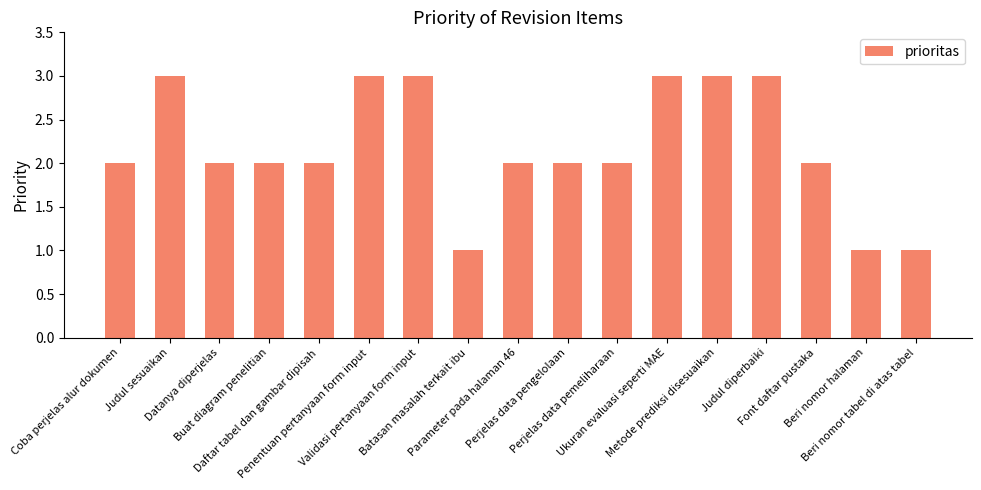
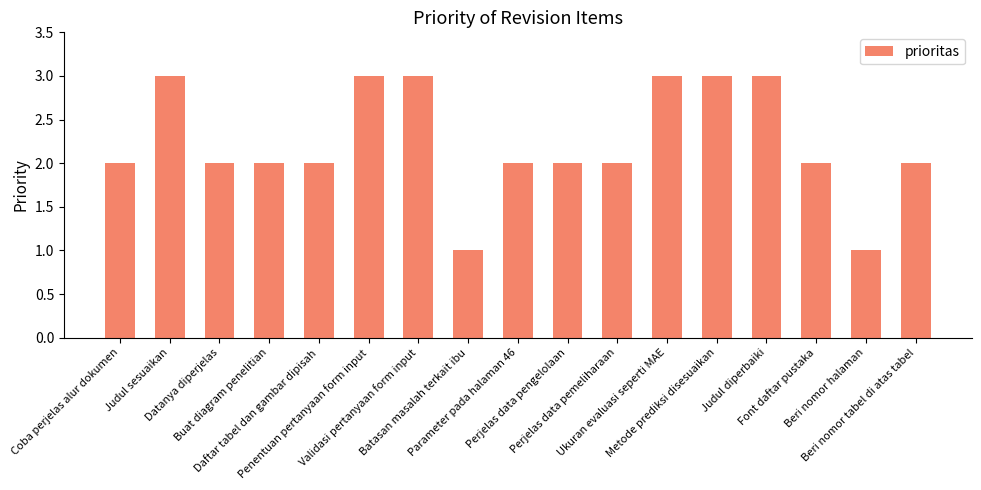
Beri nomor tabel di atas tabel: 1 -> 2
